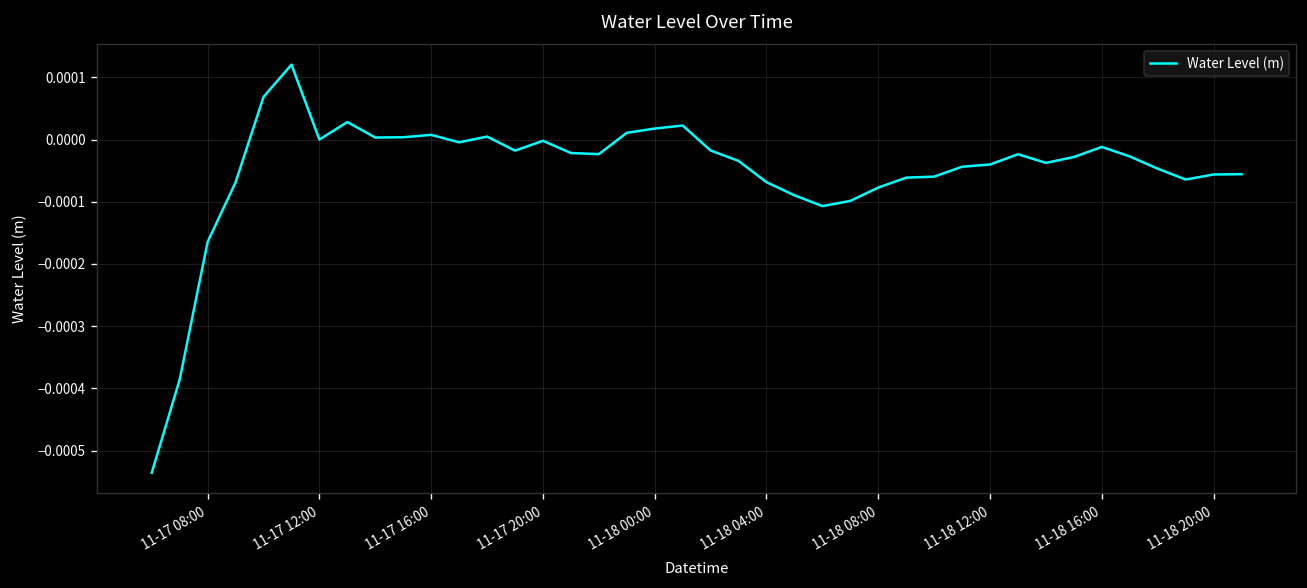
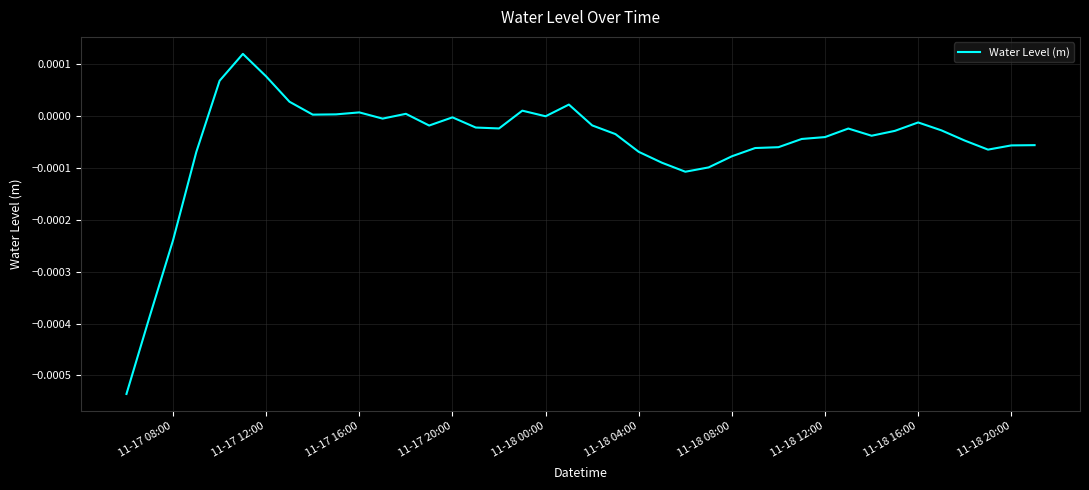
11-17 08:00: -0.00016 -> -0.00024
11-17 12:00: 0.0000 -> 0.0001
11-18 00:00: 0.00002 -> 0.00000
